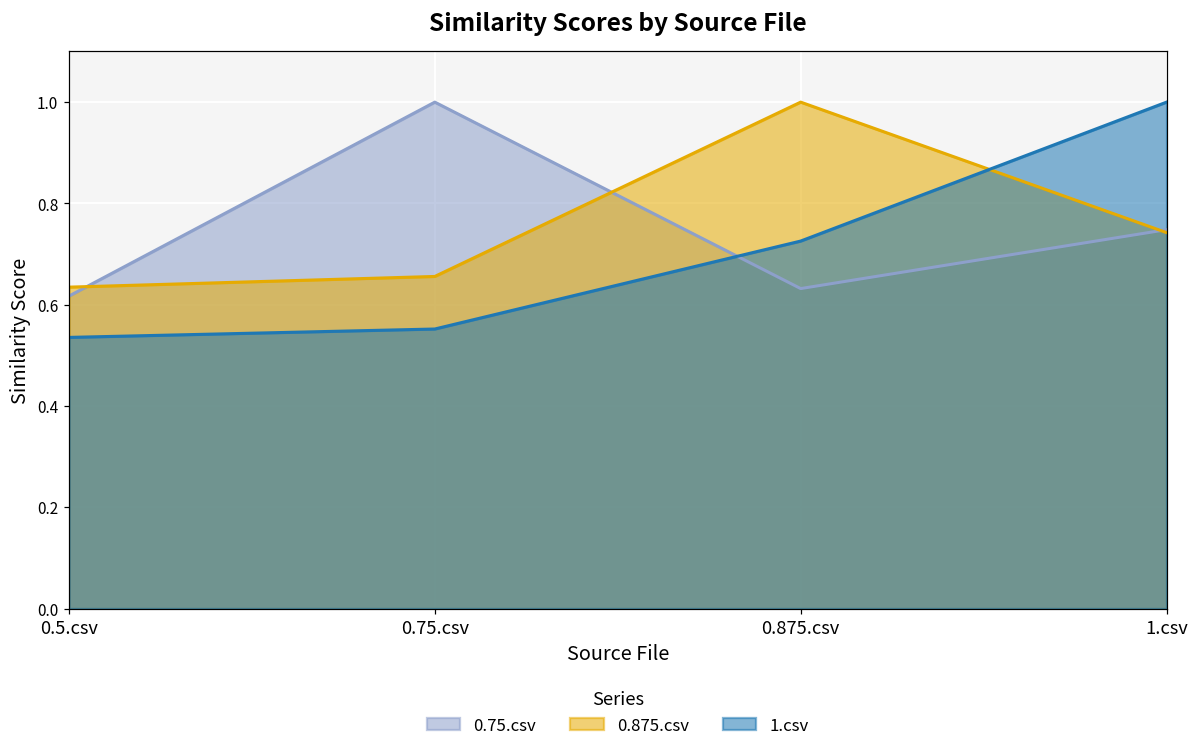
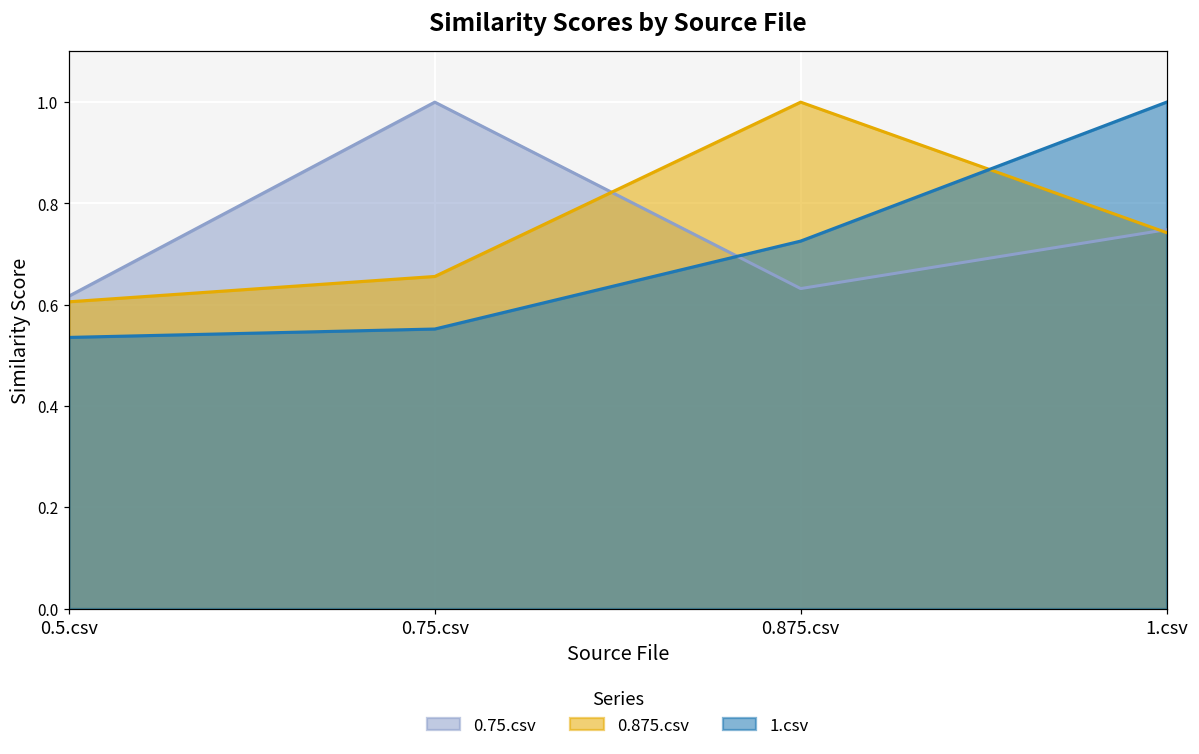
0.875.csv, 0.5.csv: 0.63 -> 0.61
